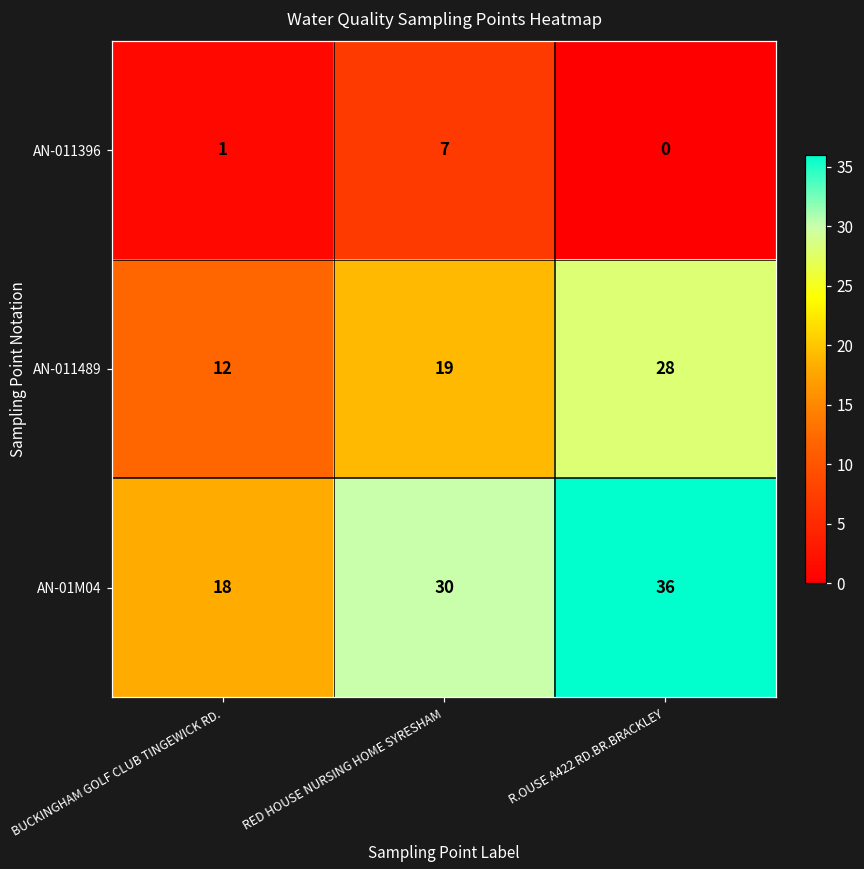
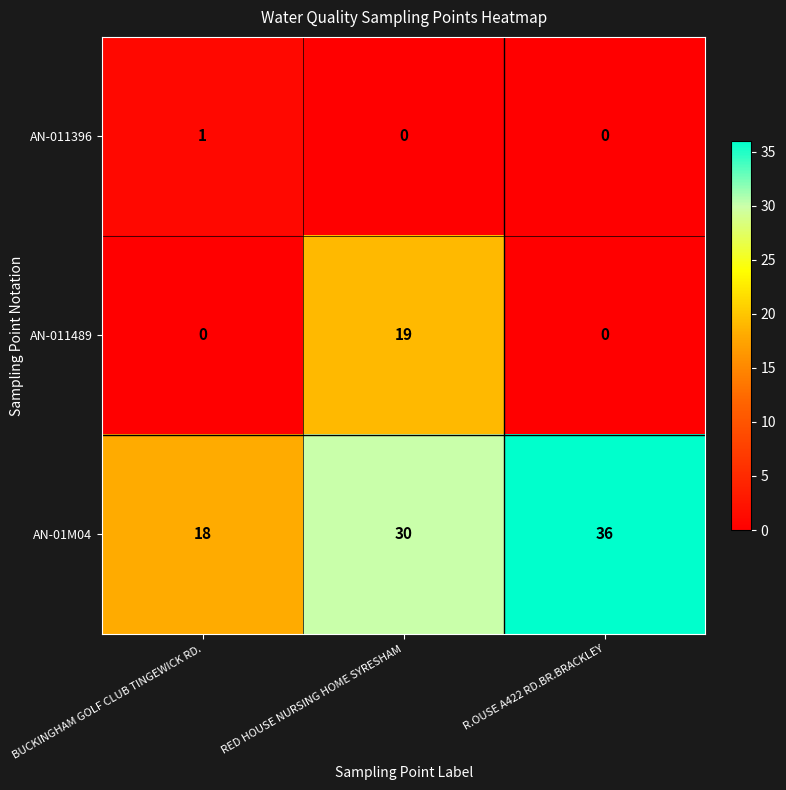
AN-011396, RED HOUSE NURSING HOME SYRESHAM: 7 -> 0
AN-011489, BUCKINGHAM GOLF CLUB TINGEWICK RD.: 12 -> 0
AN-011489, R.OUSE A422 RD.BR.BRACKLEY: 28 -> 0
